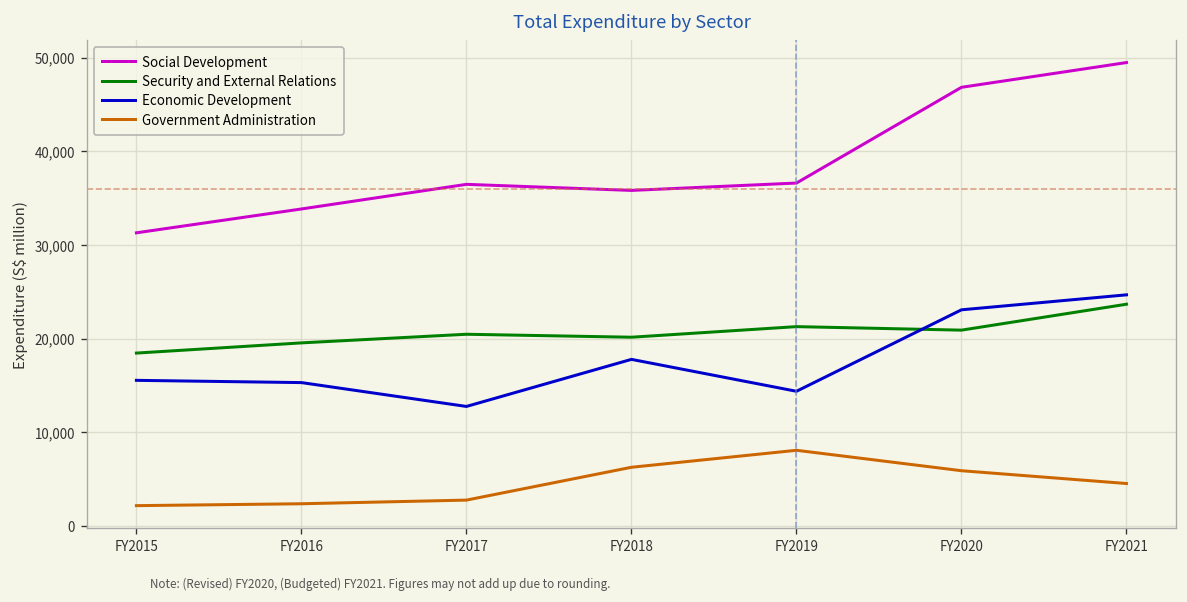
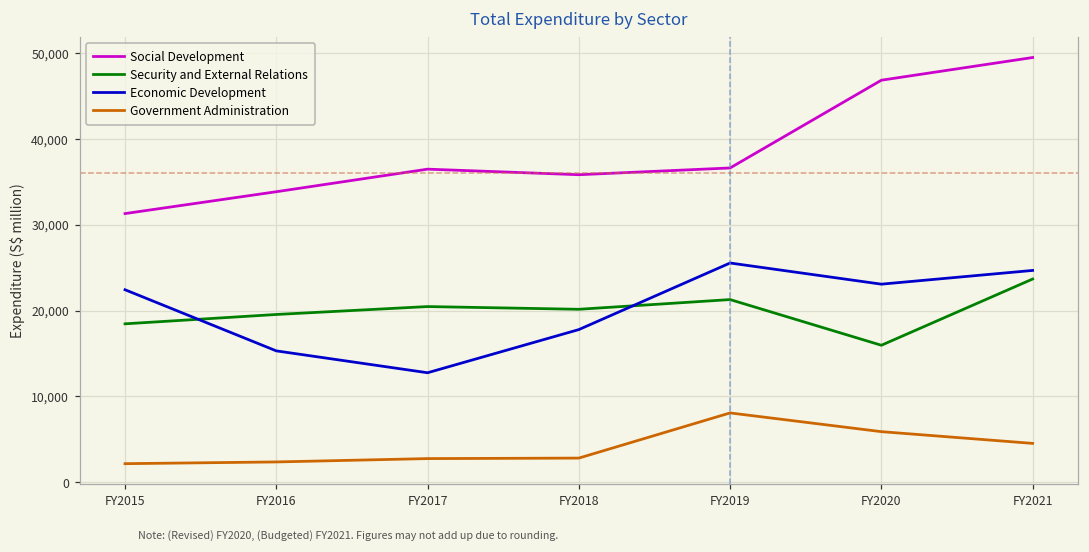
Economic Development, FY2015: 16,000 -> 22,000
Government Administration, FY2018: 6,000 -> 3,000
Economic Development, FY2019: 14,000 -> 26,000
Security and External Relations, FY2020: 21,000 -> 16,000
